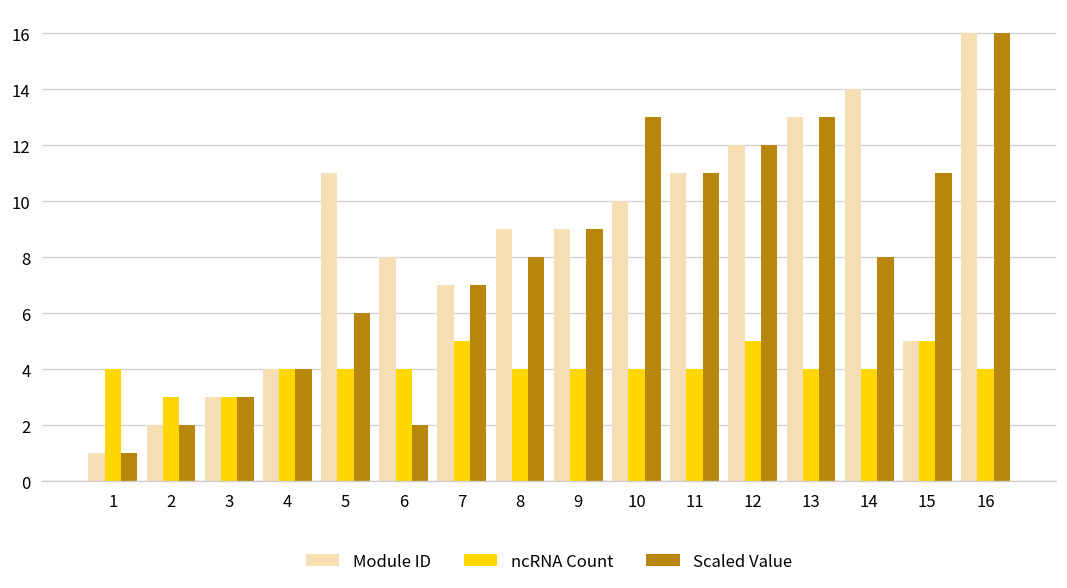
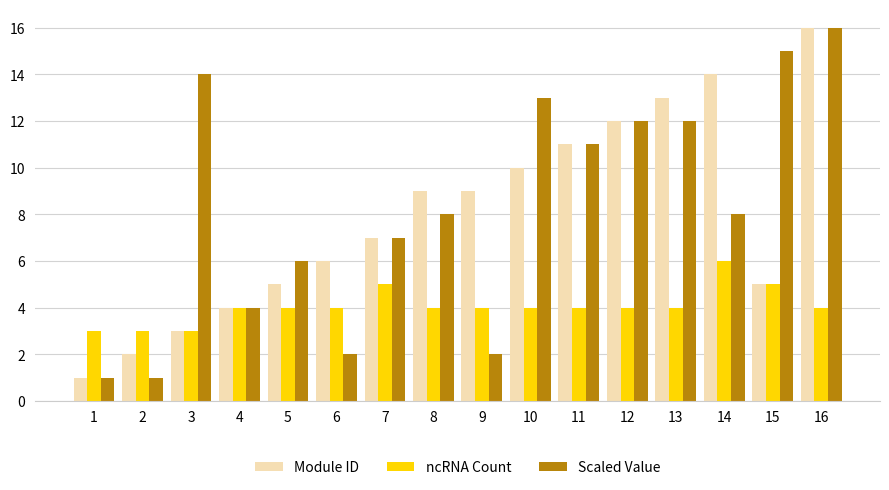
ncRNA Count, 1: 4 -> 3
Scaled Value, 2: 2 -> 1
Scaled Value, 3: 3 -> 14
Module ID, 5: 11 -> 5
Module ID, 6: 8 -> 6
Scaled Value, 9: 9 -> 2
ncRNA Count, 12: 5 -> 4
Scaled Value, 13: 13 -> 12
ncRNA Count, 14: 4 -> 6
Scaled Value, 15: 11 -> 15
